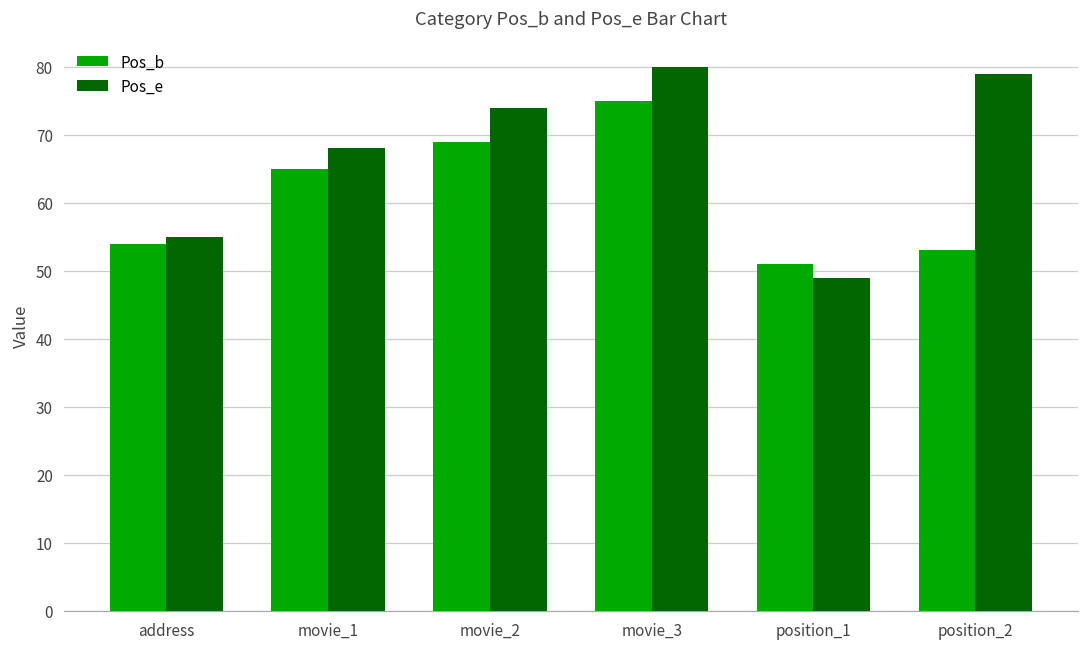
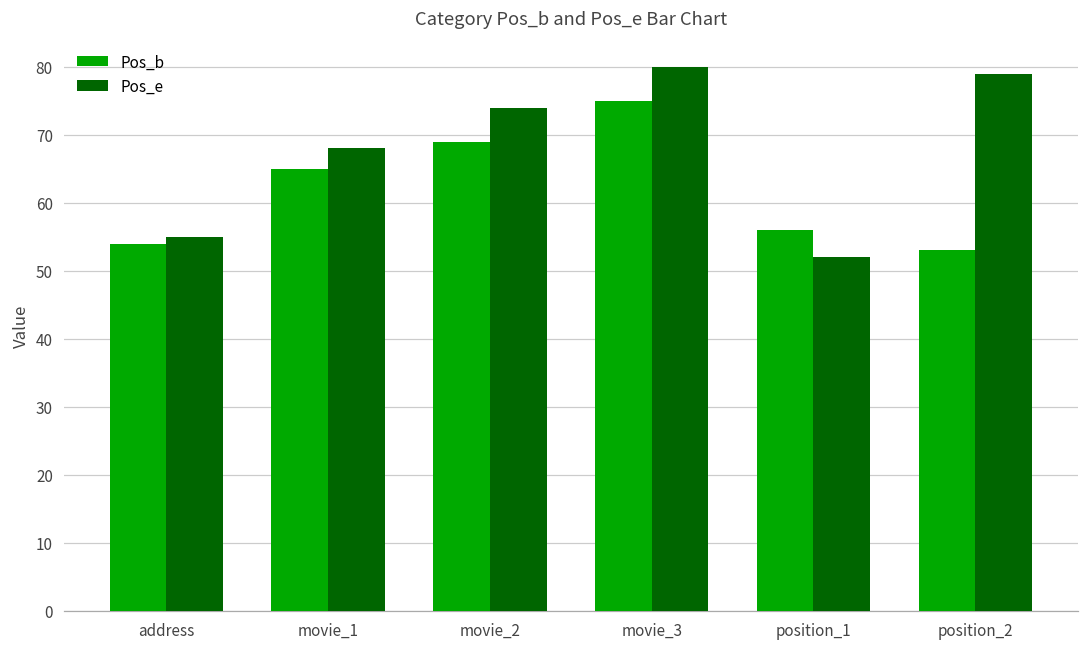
Pos_b, position_1: 51 -> 56
Pos_e, position_1: 49 -> 52
